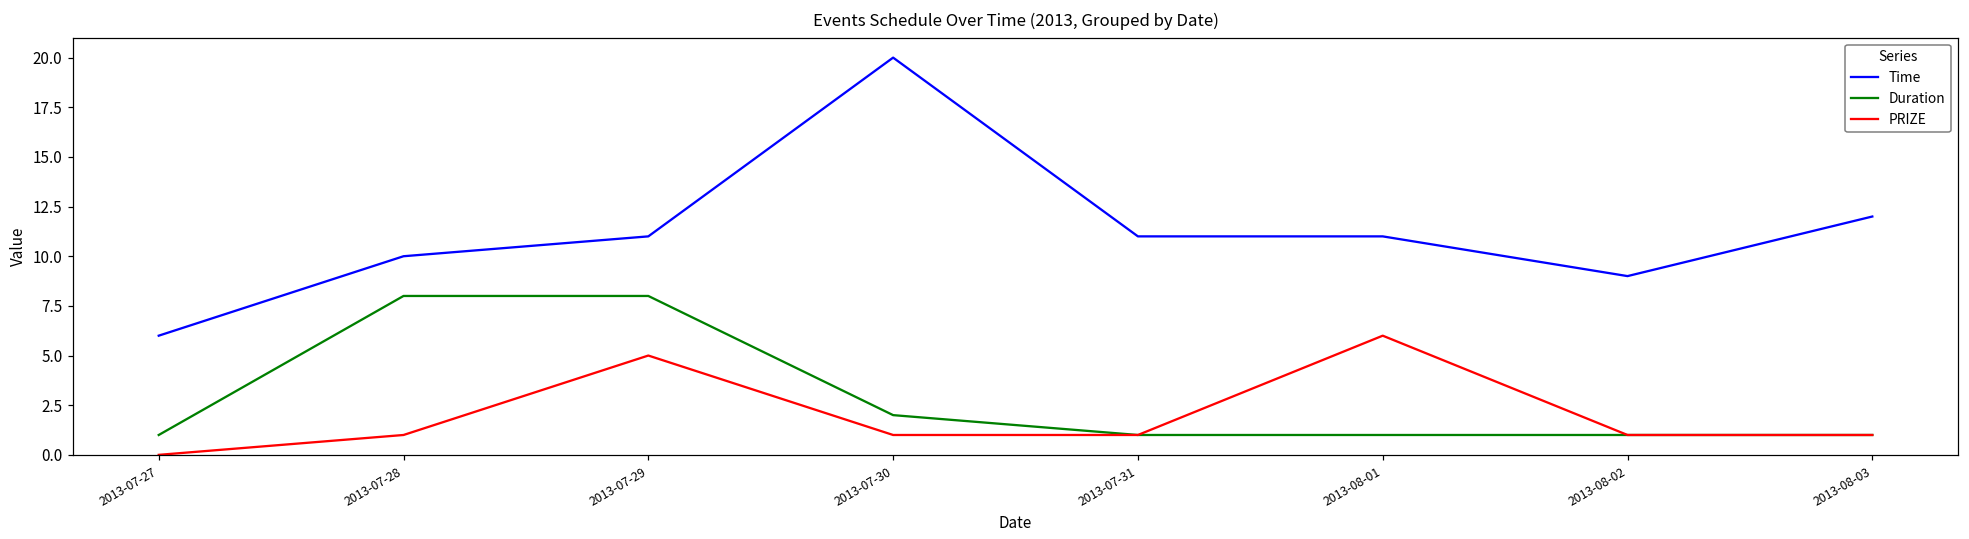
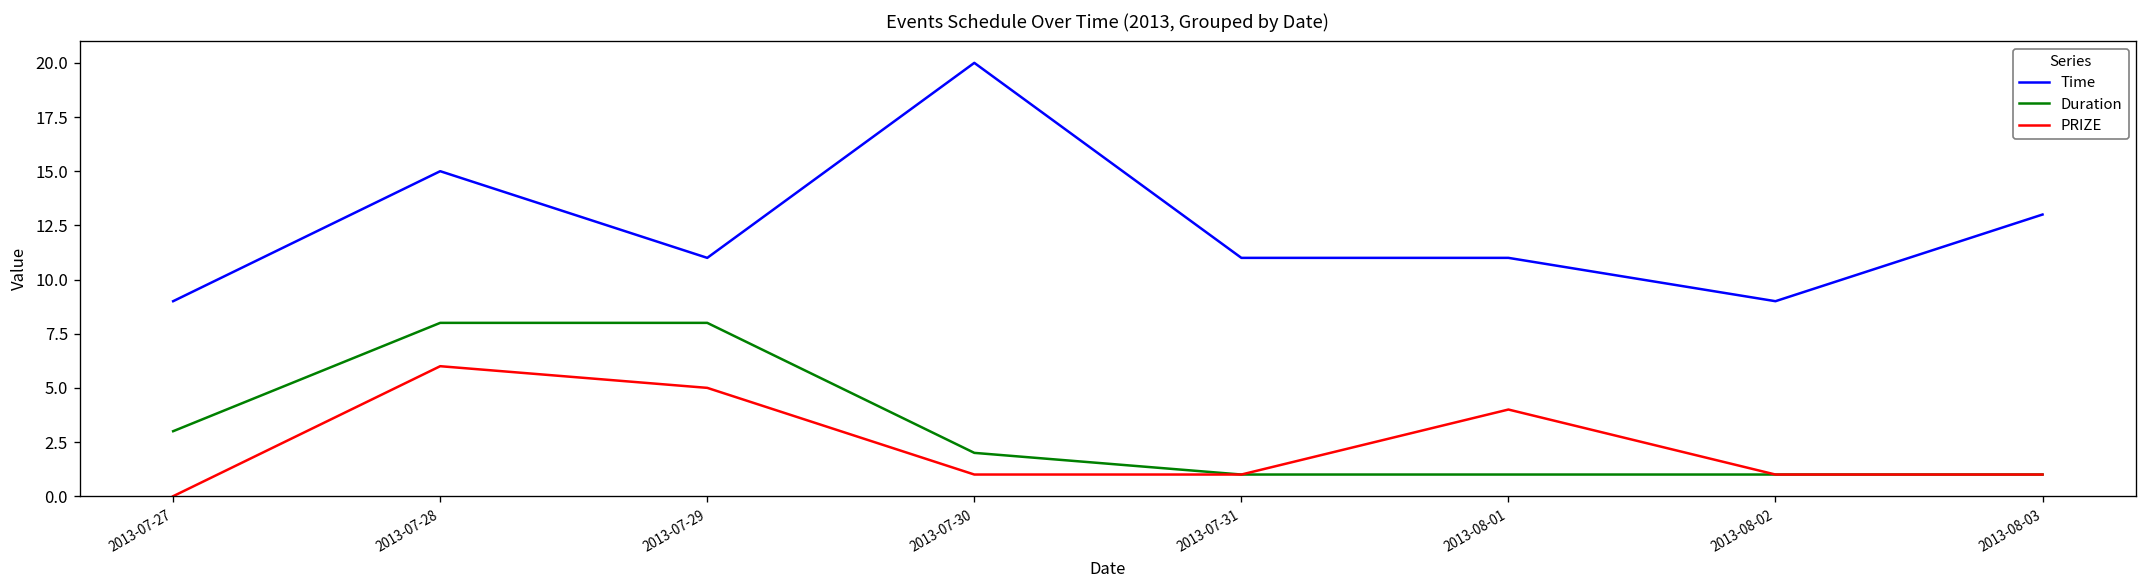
Time, 2013-07-27: 6 -> 9
Duration, 2013-07-27: 1 -> 3
Time, 2013-07-28: 10 -> 15
PRIZE, 2013-07-28: 1 -> 6
PRIZE, 2013-08-01: 6 -> 4
Time, 2013-08-03: 12 -> 13
